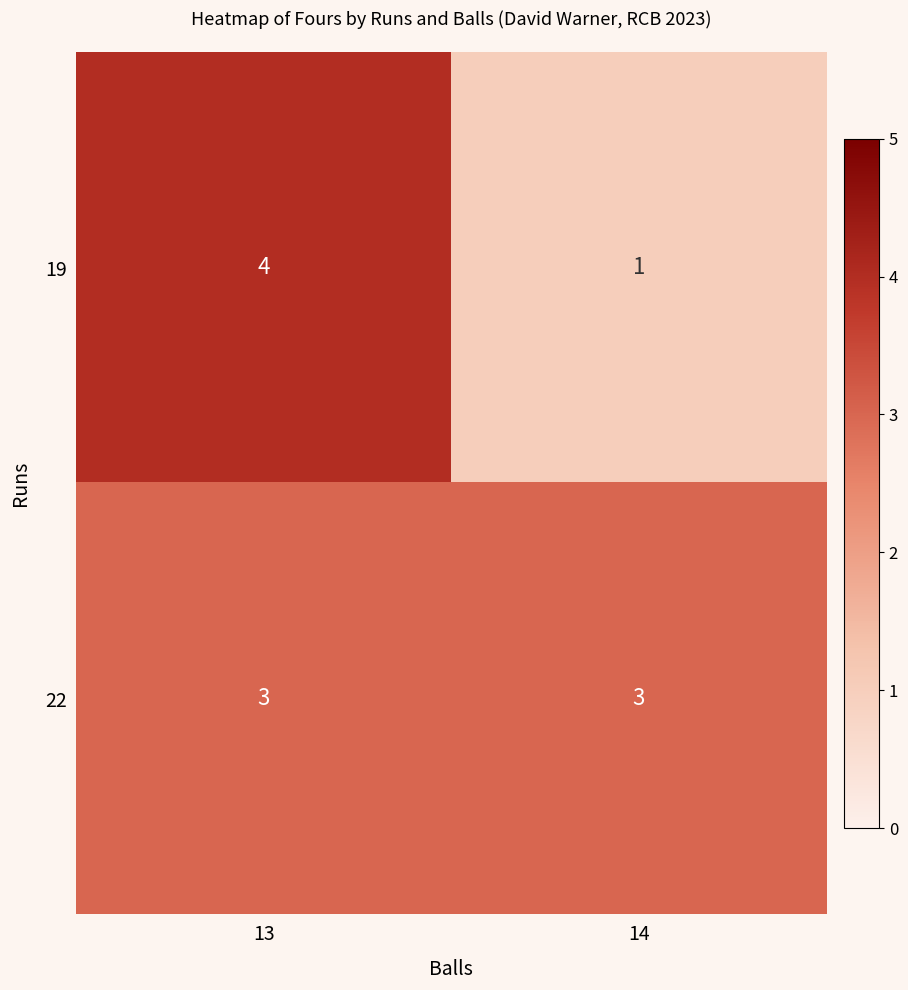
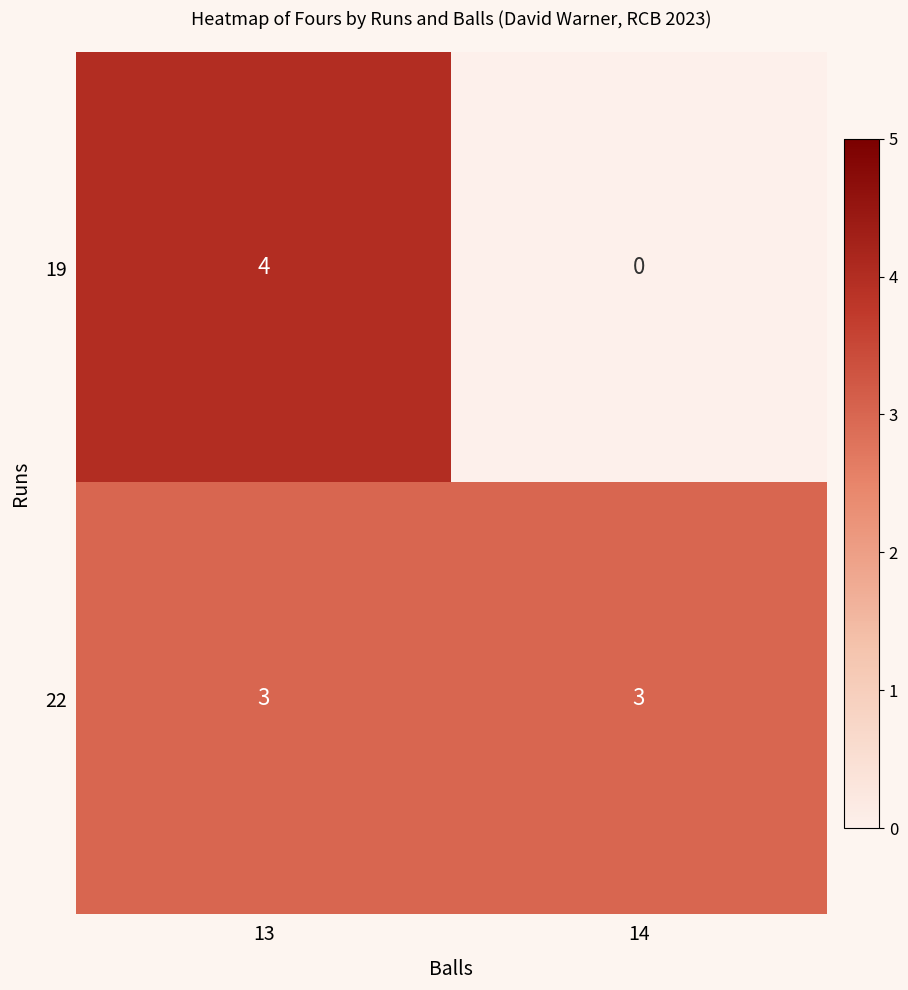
19, 14: 1 -> 0
